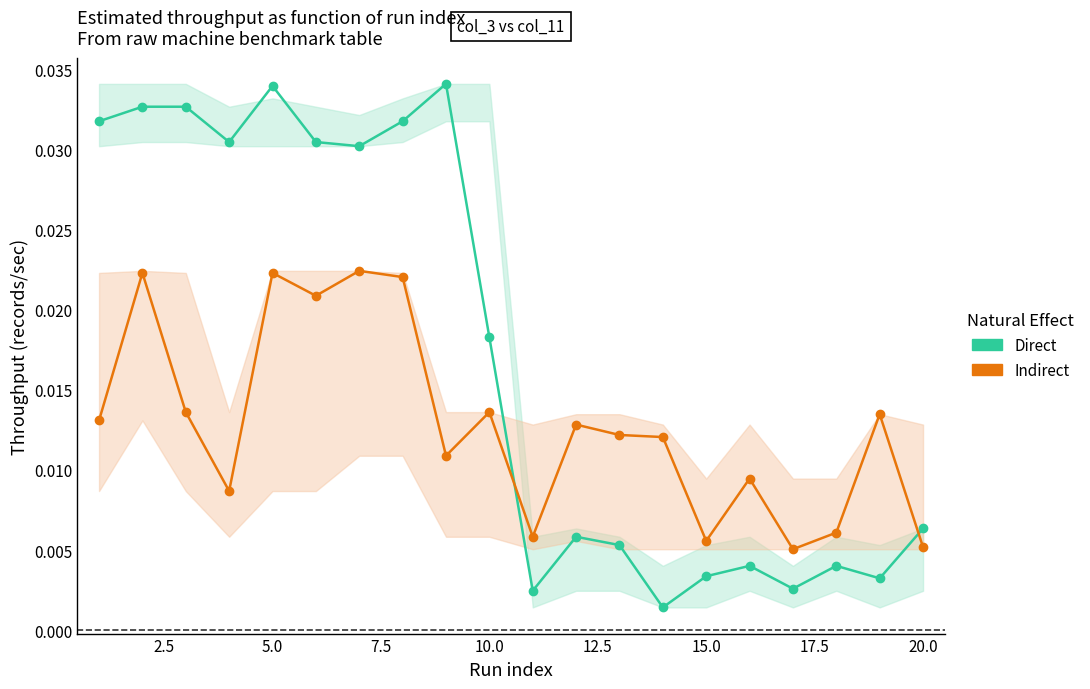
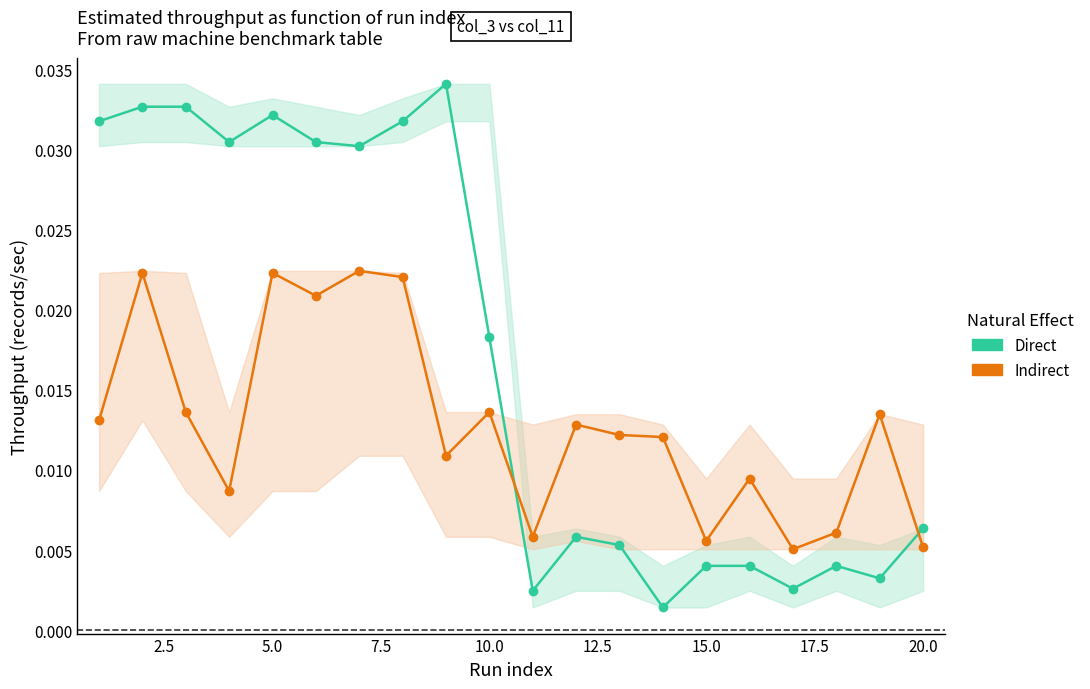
Direct, 5.0: 0.0340 -> 0.0321
Direct, 15.0: 0.0034 -> 0.0040
